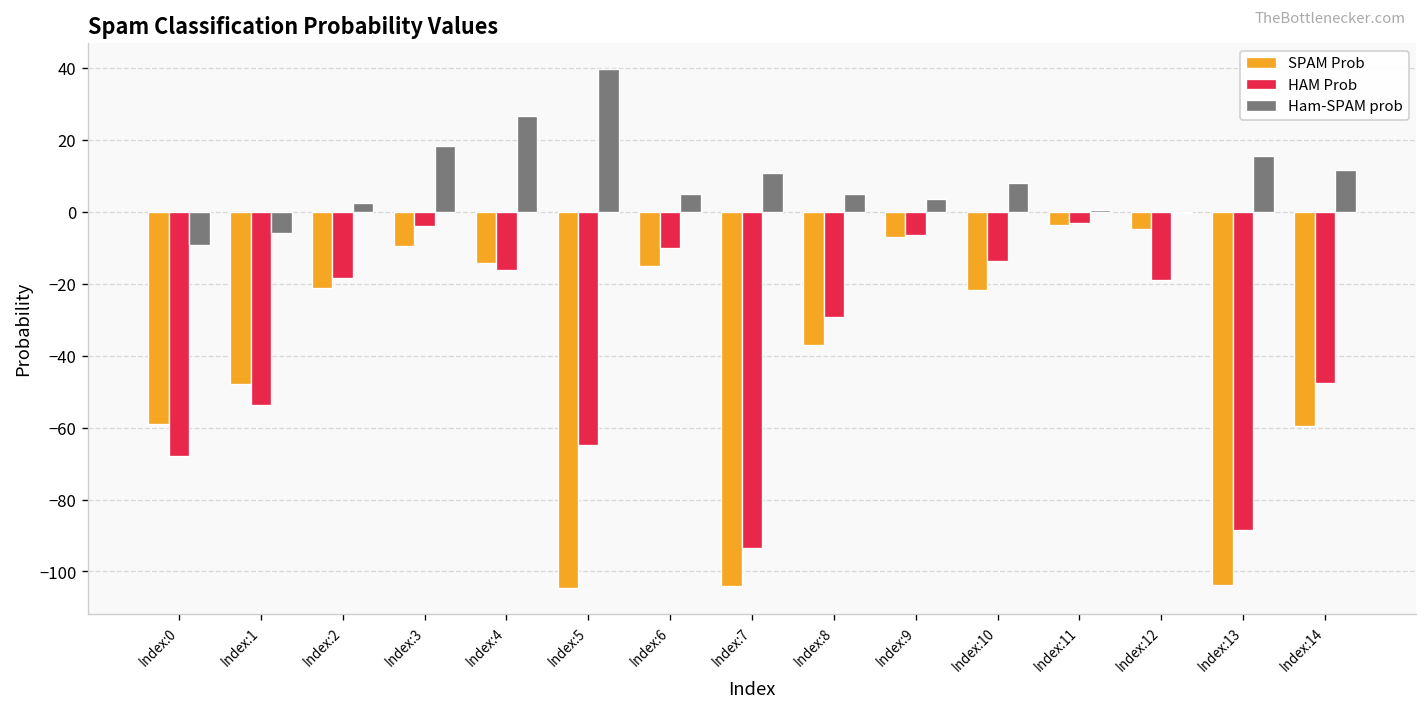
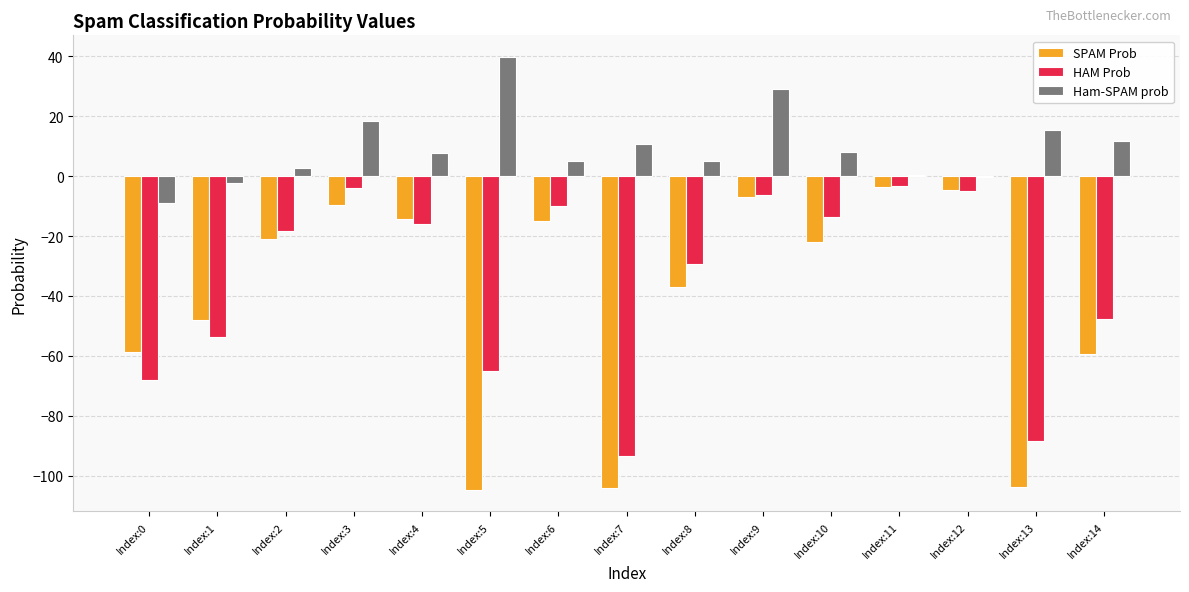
Ham-SPAM prob, Index:1: -6 -> -2
Ham-SPAM prob, Index:4: 27 -> 8
Ham-SPAM prob, Index:9: 4 -> 29
HAM Prob, Index:12: -19 -> -5
